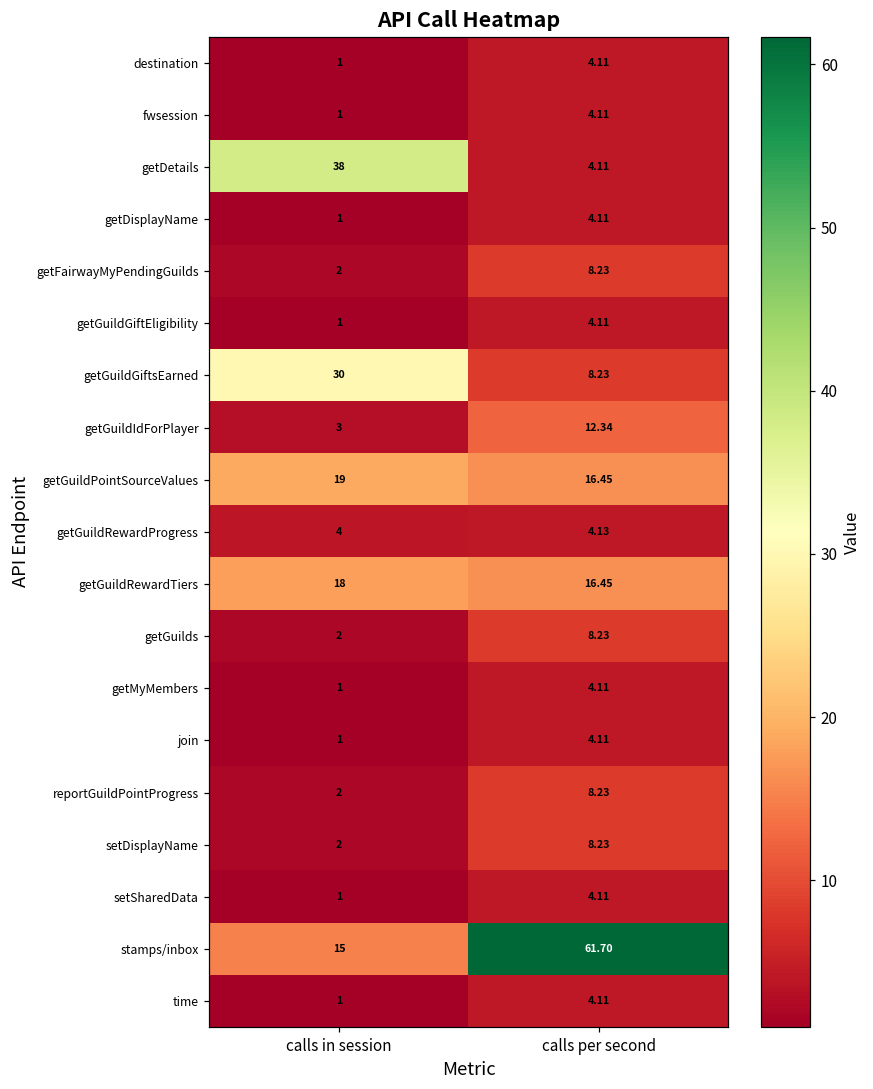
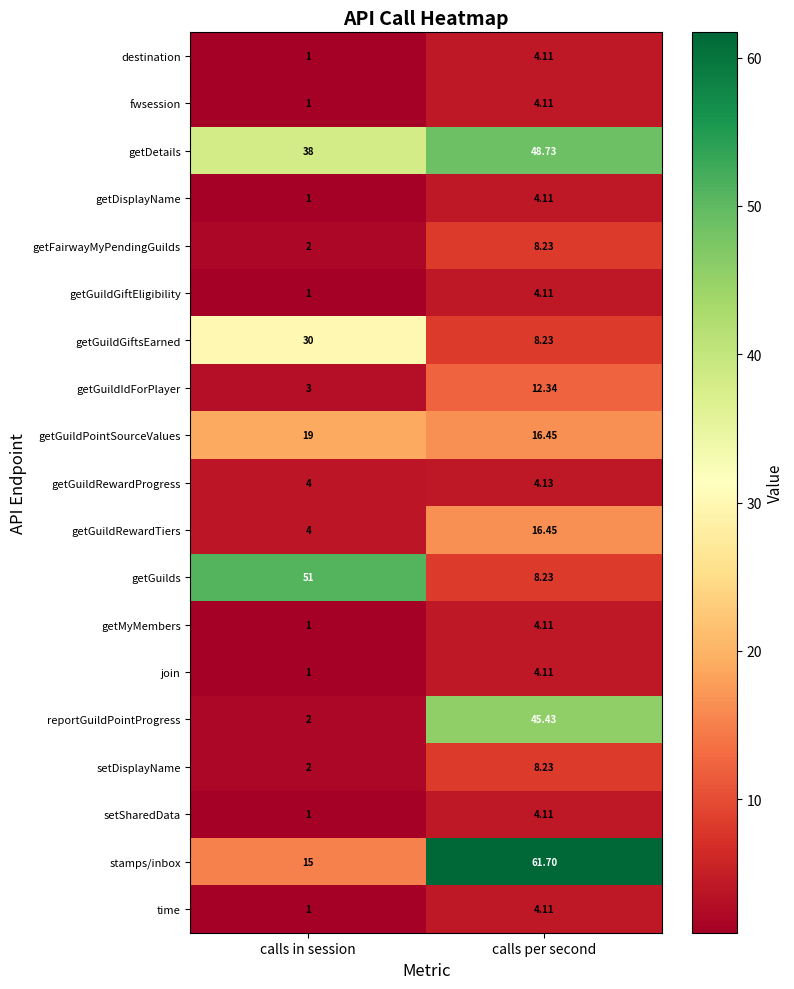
getDetails, calls per second: 4.11 -> 48.73
getGuildRewardTiers, calls in session: 18 -> 4
getGuilds, calls in session: 2 -> 51
reportGuildPointProgress, calls per second: 8.23 -> 45.43
